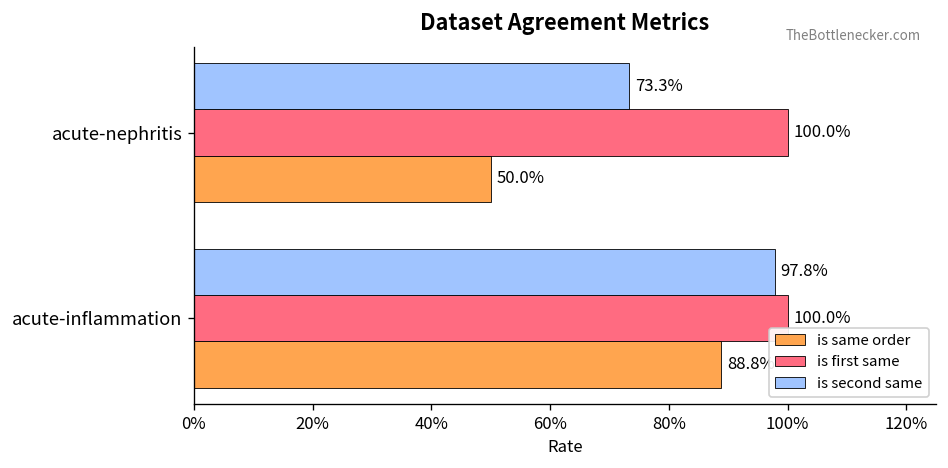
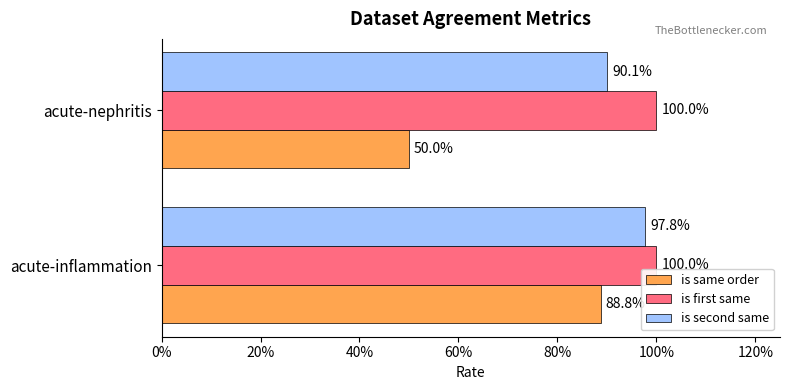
is second same, acute-nephritis: 73.3% -> 90.1%
